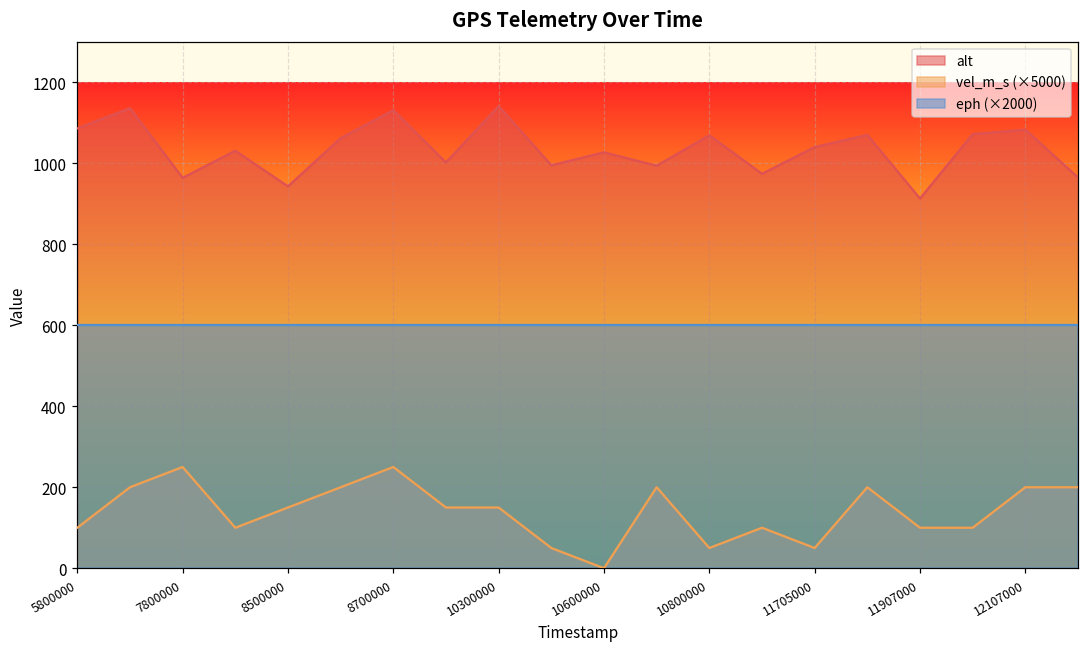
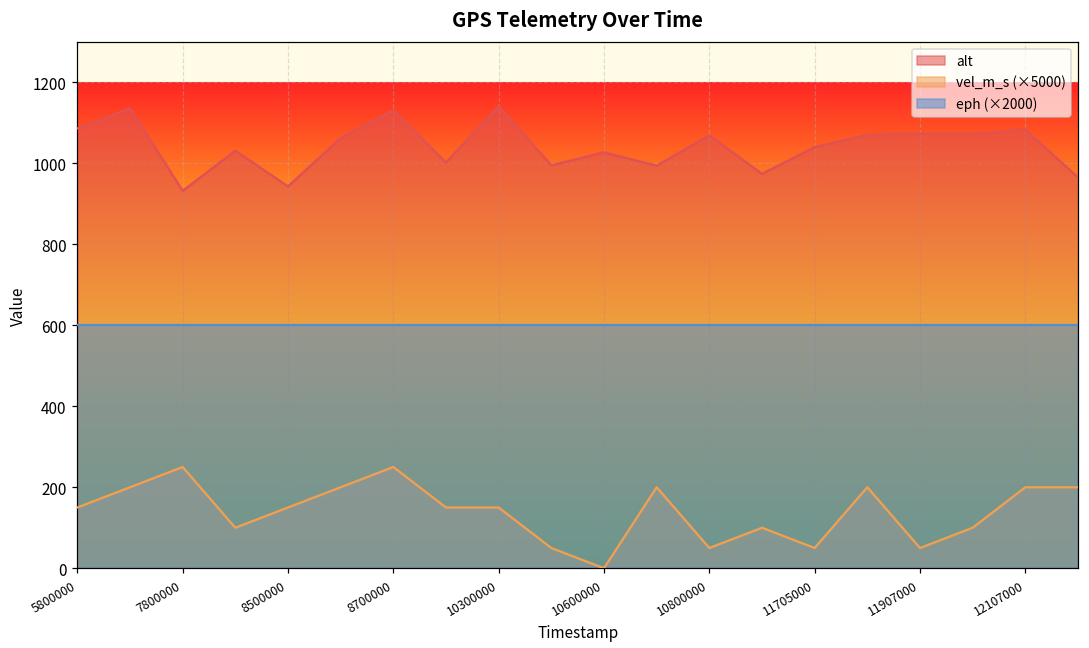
vel_m_s (×5000), 5800000: 100 -> 150
alt, 7800000: 960 -> 930
alt, 11907000: 910 -> 1070
vel_m_s (×5000), 11907000: 100 -> 50
